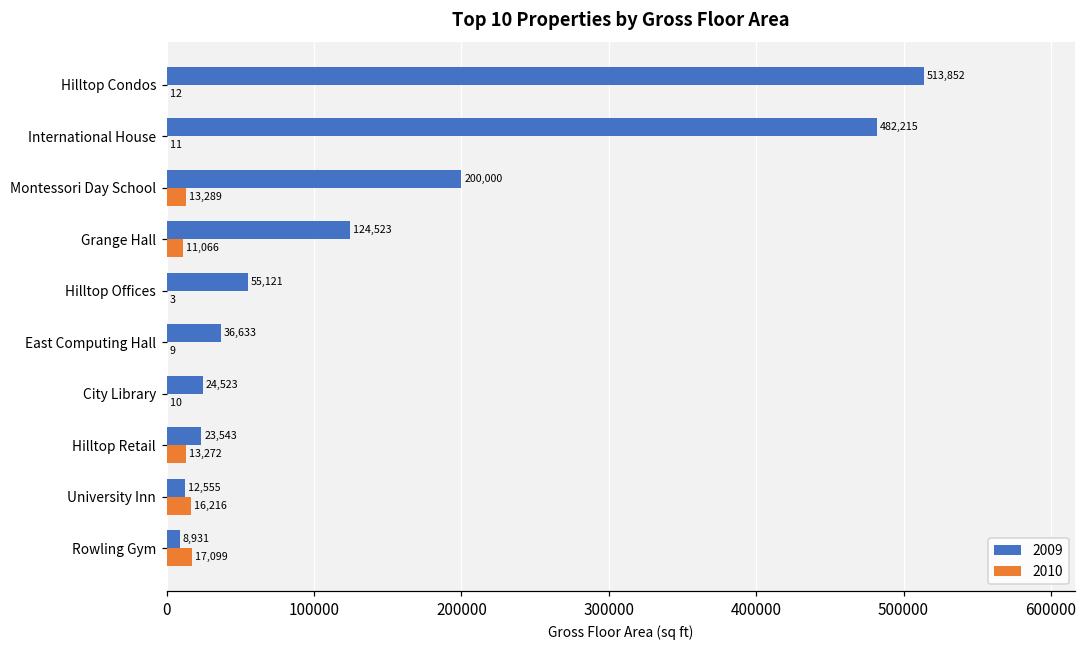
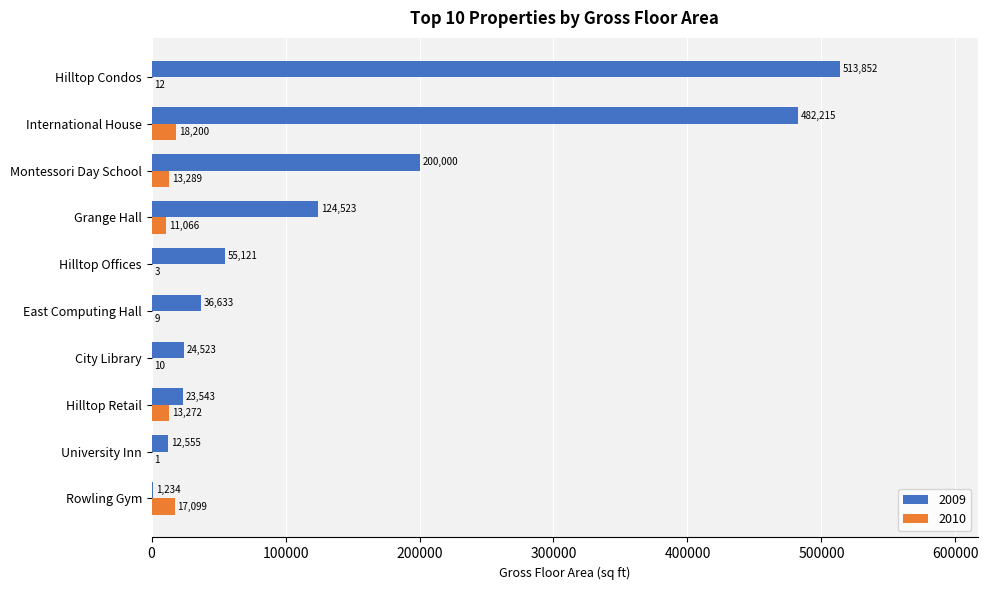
2010, International House: 11 -> 18,200
2010, University Inn: 16,216 -> 1
2009, Rowling Gym: 8,931 -> 1,234
